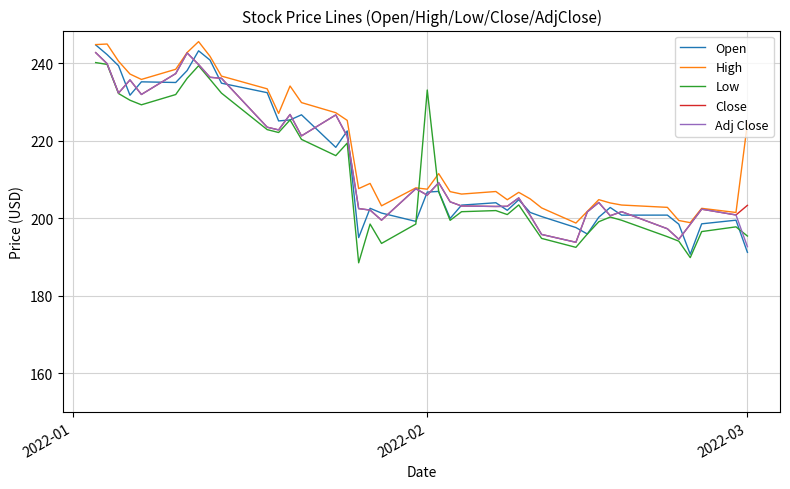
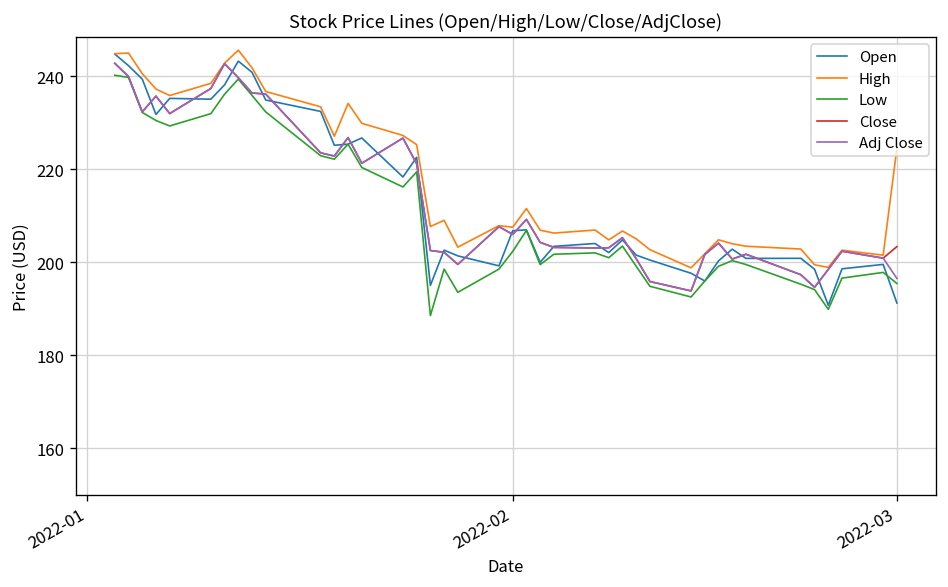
Low, 2022-02: 233 -> 202
Adj Close, 2022-03: 193 -> 196
